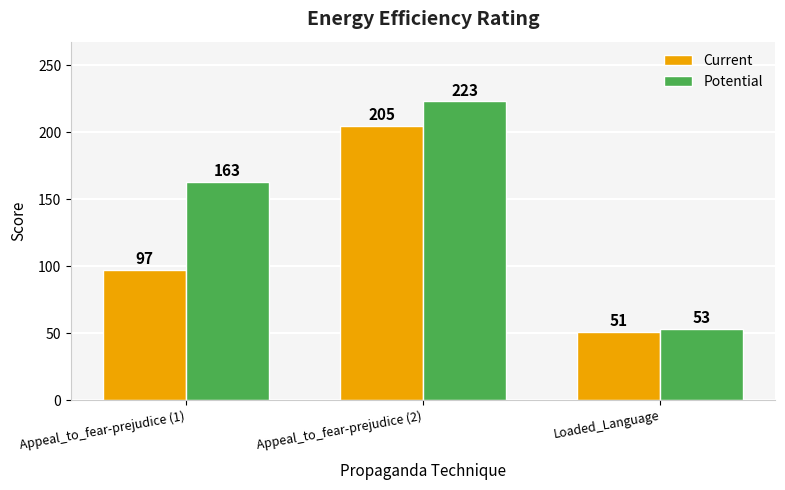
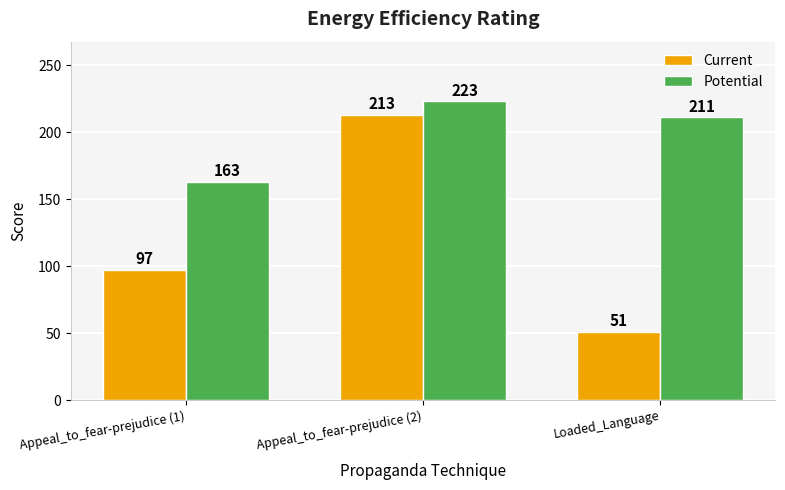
Current, Appeal_to_fear-prejudice (2): 205 -> 213
Potential, Loaded_Language: 53 -> 211
